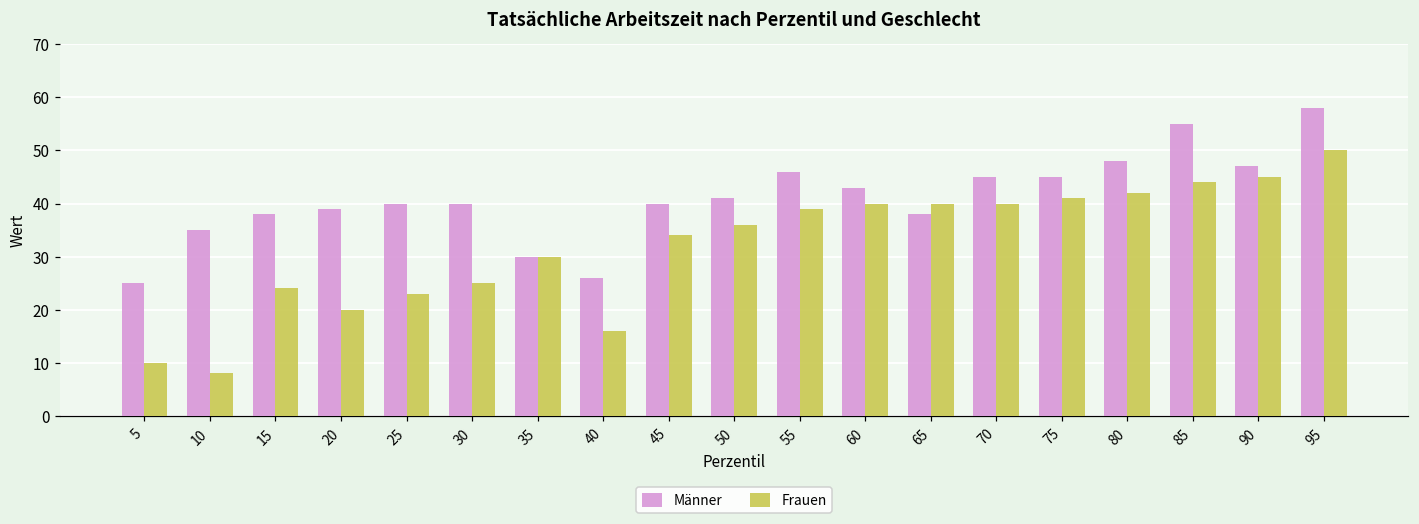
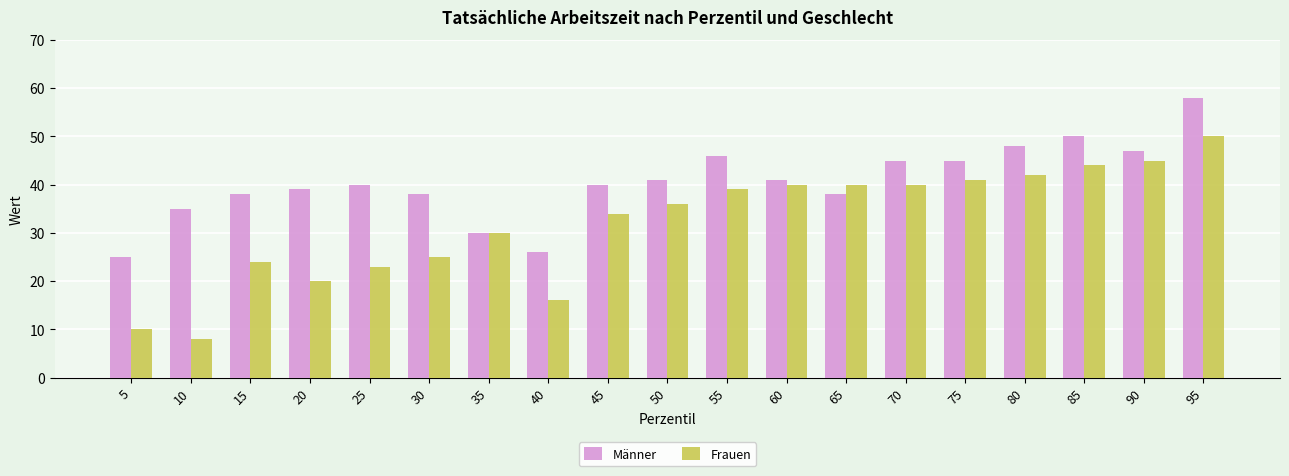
Männer, 30: 40 -> 38
Männer, 60: 43 -> 41
Männer, 85: 55 -> 50
